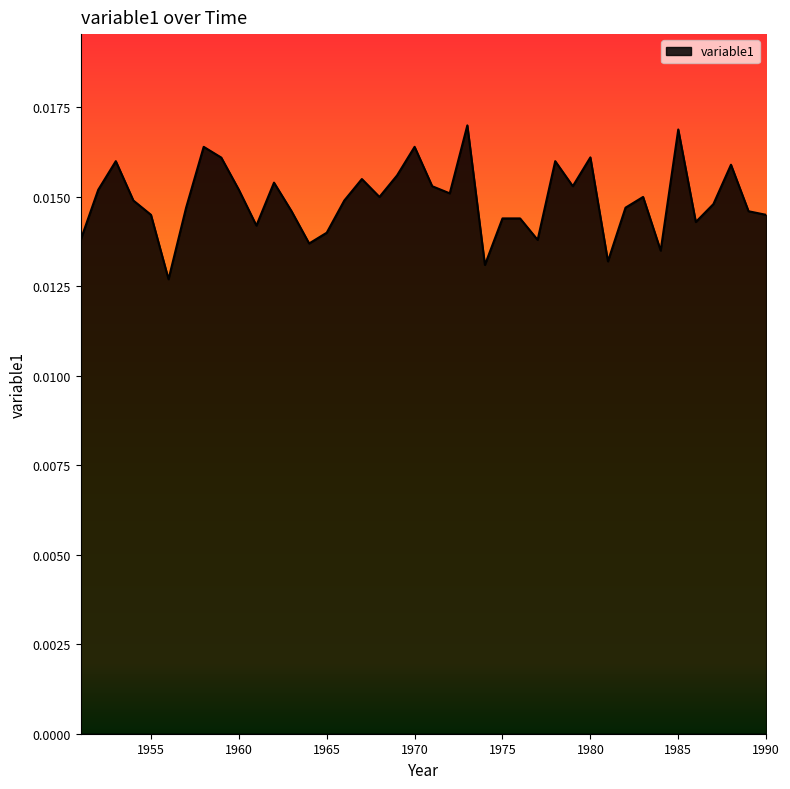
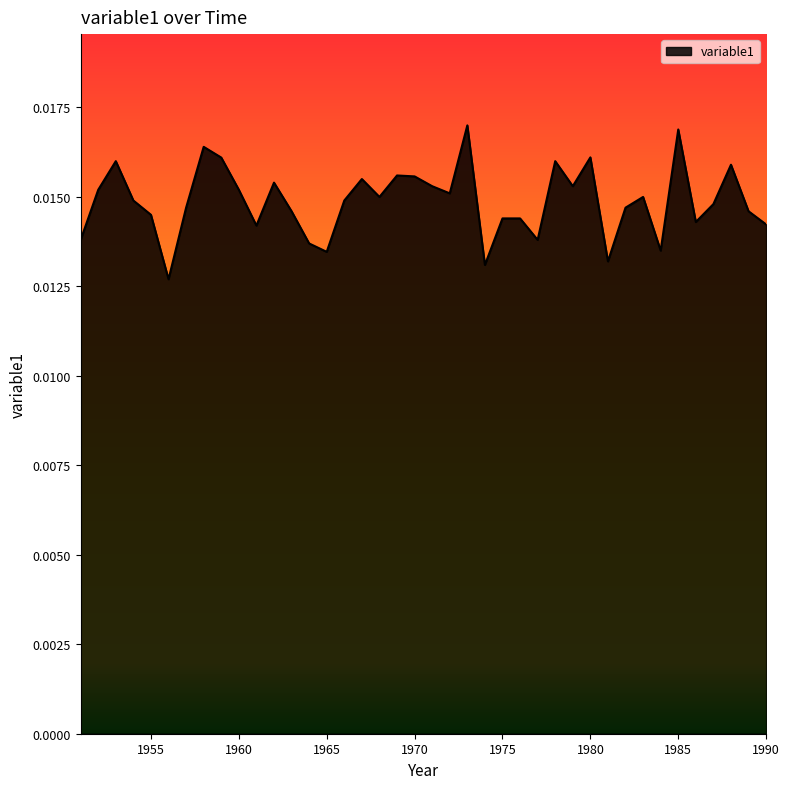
1965: 0.0140 -> 0.0135
1970: 0.0164 -> 0.0156
1990: 0.0145 -> 0.0142
